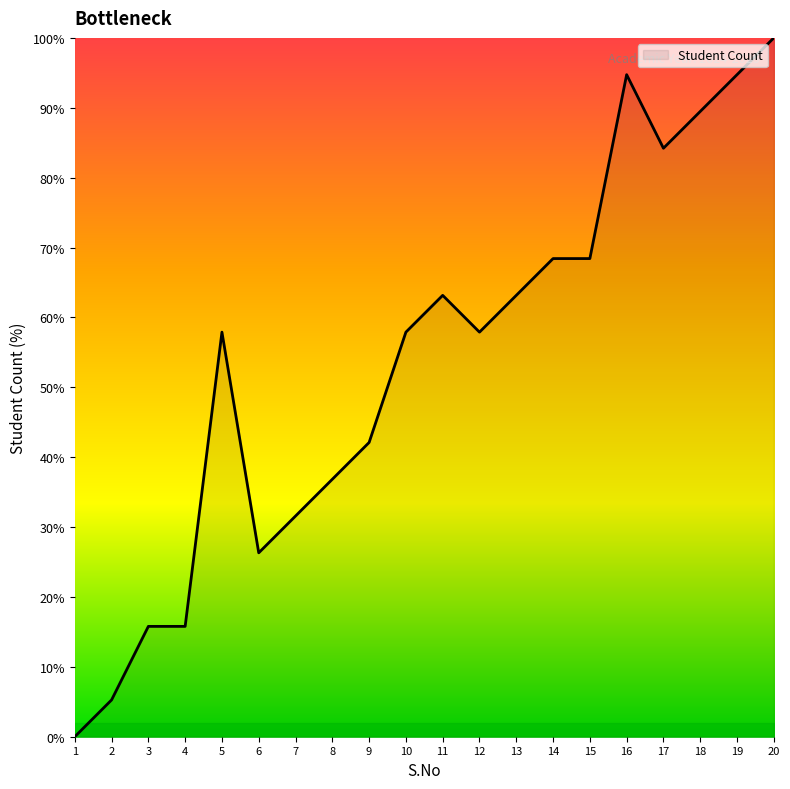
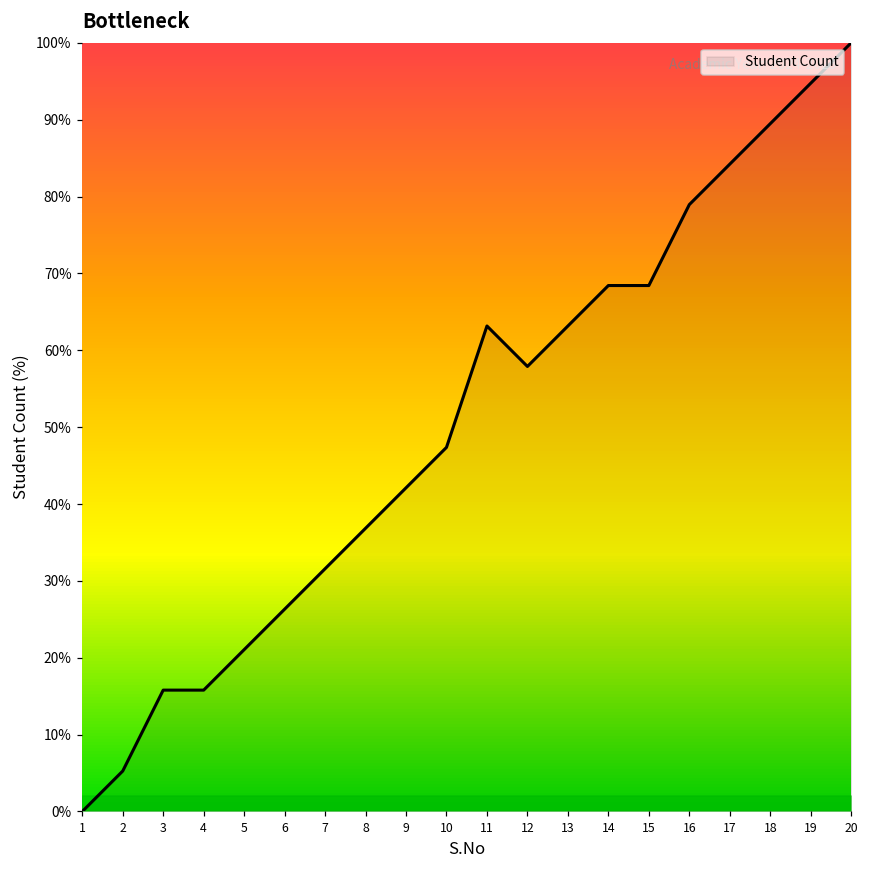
Student Count, 5: 58% -> 21%
Student Count, 10: 58% -> 47%
Student Count, 16: 95% -> 79%
